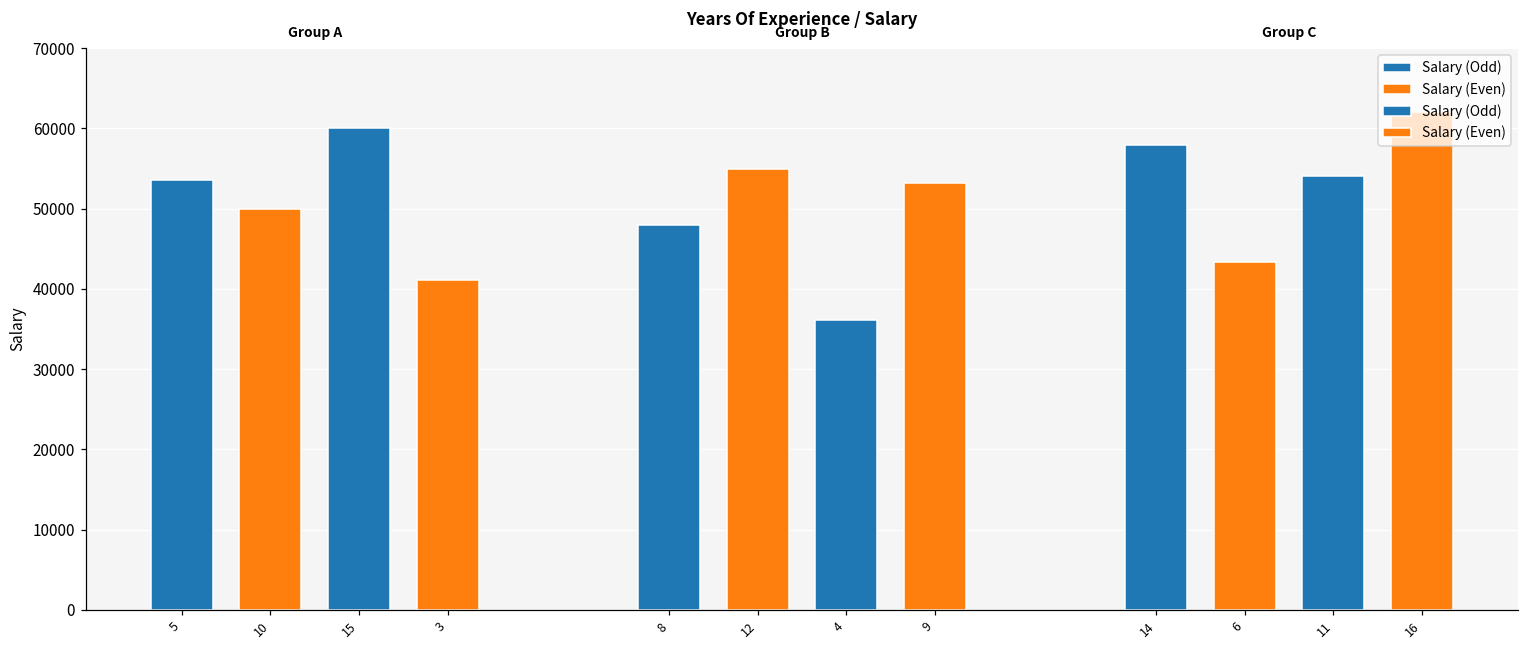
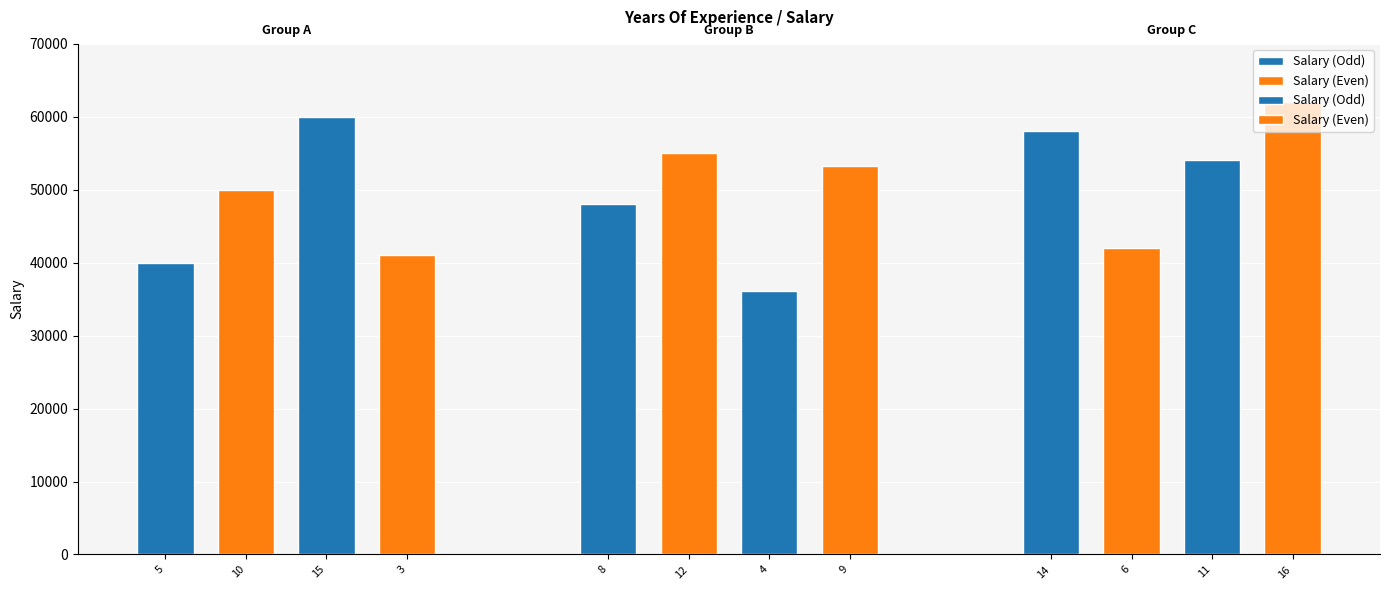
5: 54000 -> 40000
6: 43000 -> 42000
